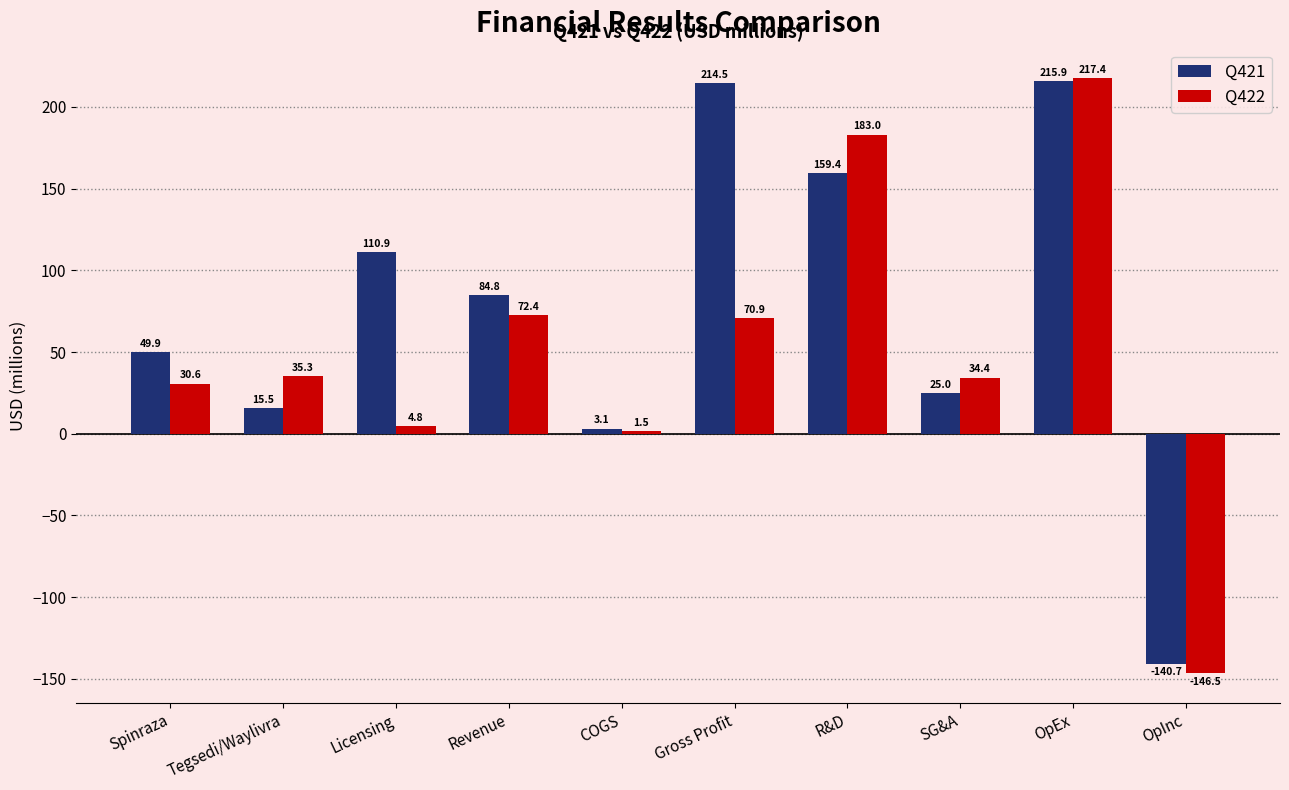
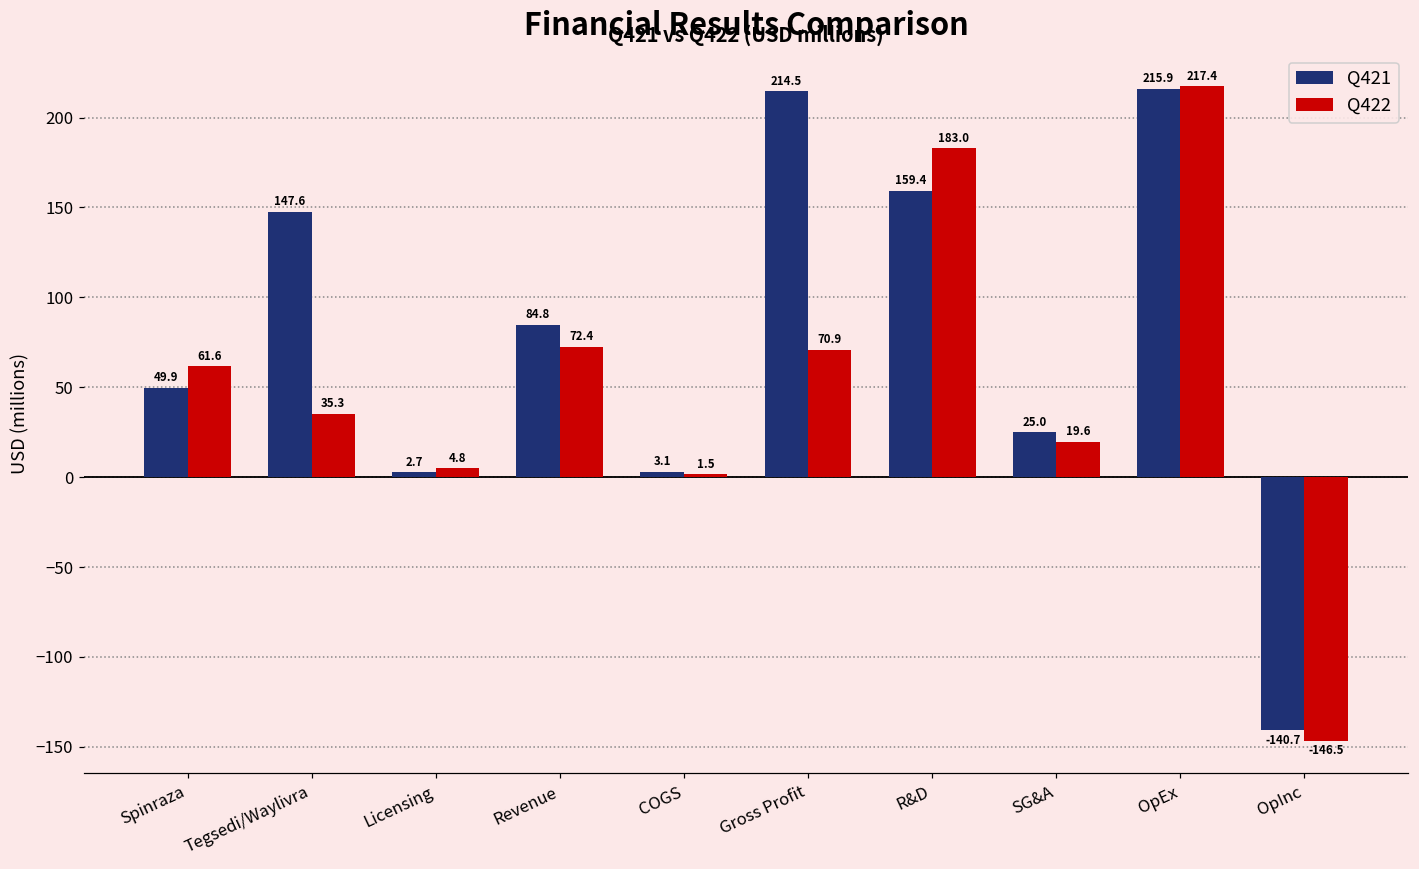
Q422, Spinraza: 30.6 -> 61.6
Q421, Tegsedi/Waylivra: 15.5 -> 147.6
Q421, Licensing: 110.9 -> 2.7
Q422, SG&A: 34.4 -> 19.6
